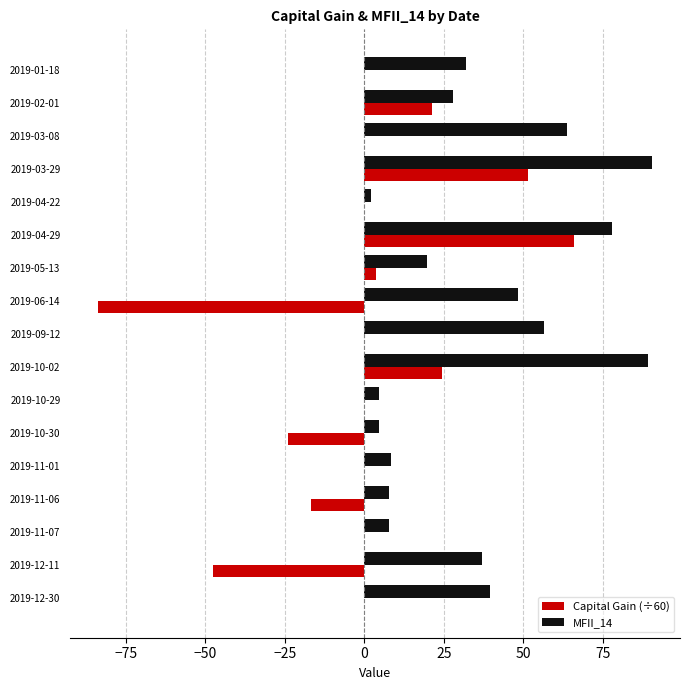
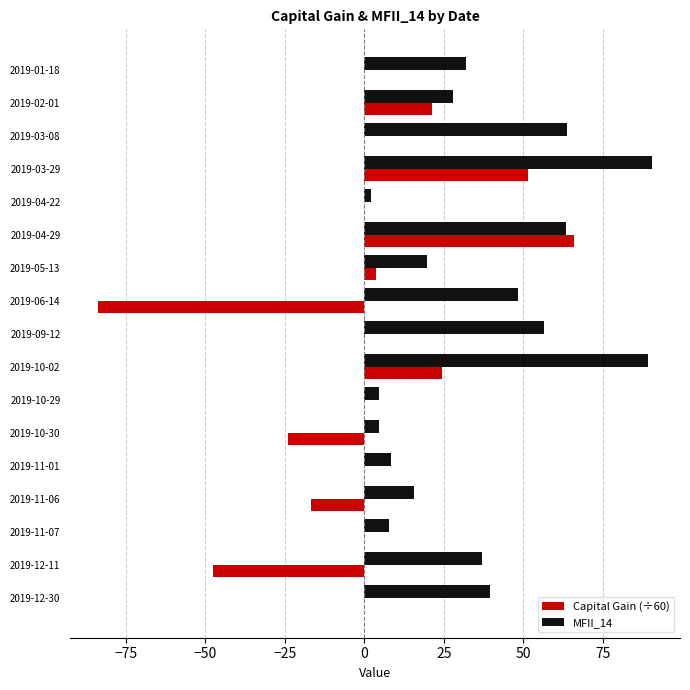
MFII_14, 2019-04-29: 78 -> 63
MFII_14, 2019-11-06: 8 -> 16
